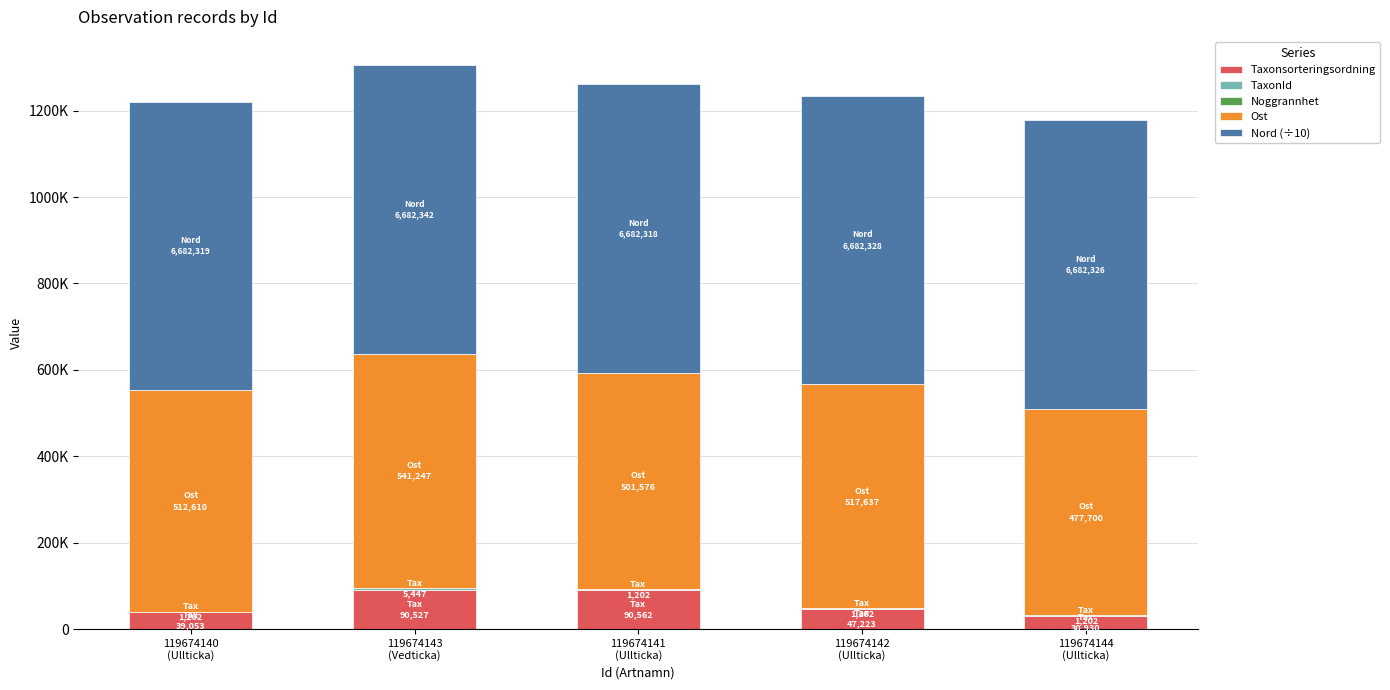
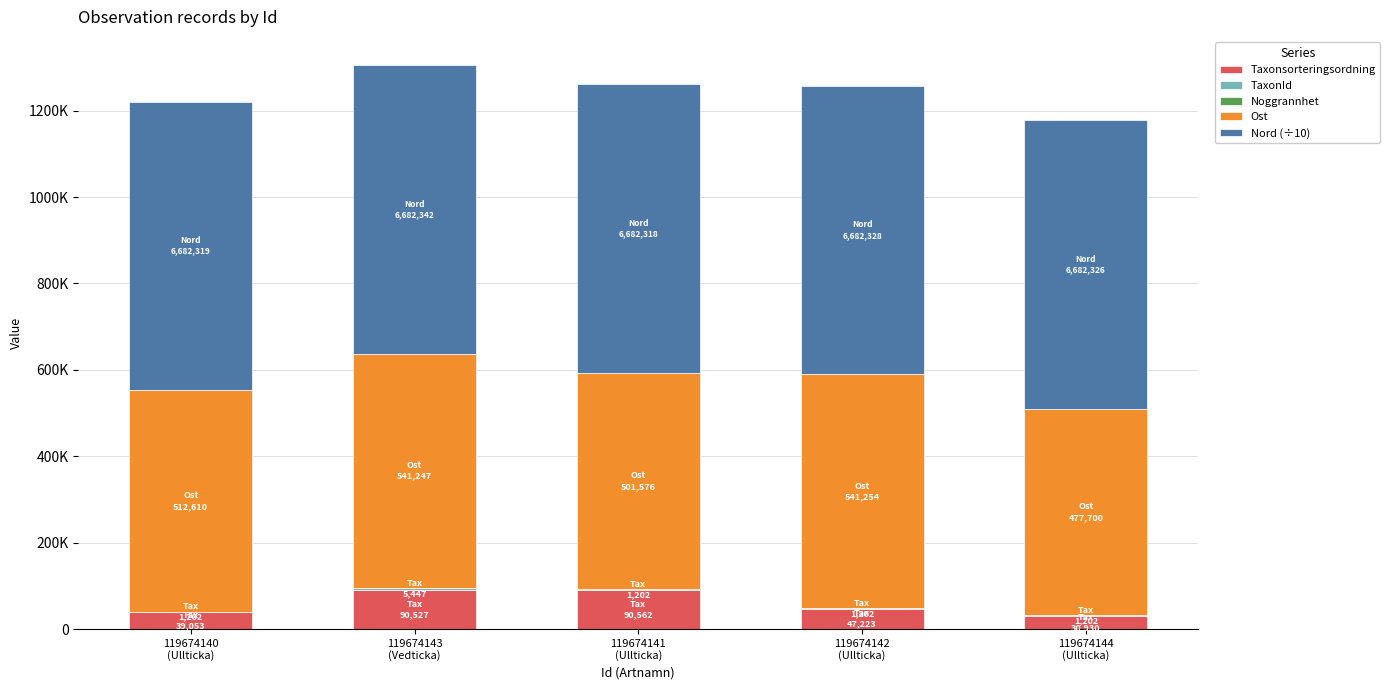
Ost, 119674142 (Ullticka): 517,637 -> 541,254
